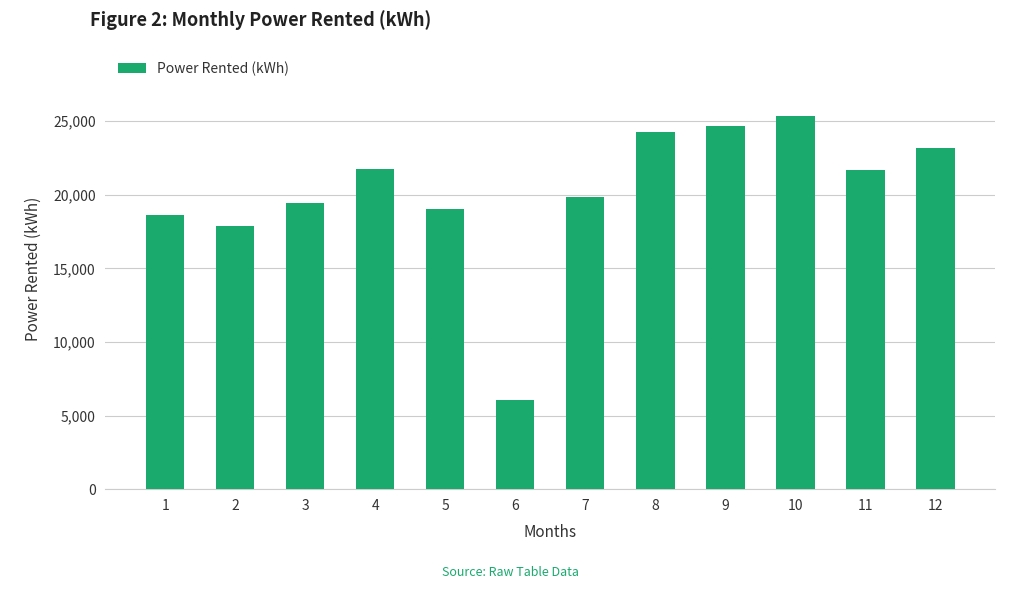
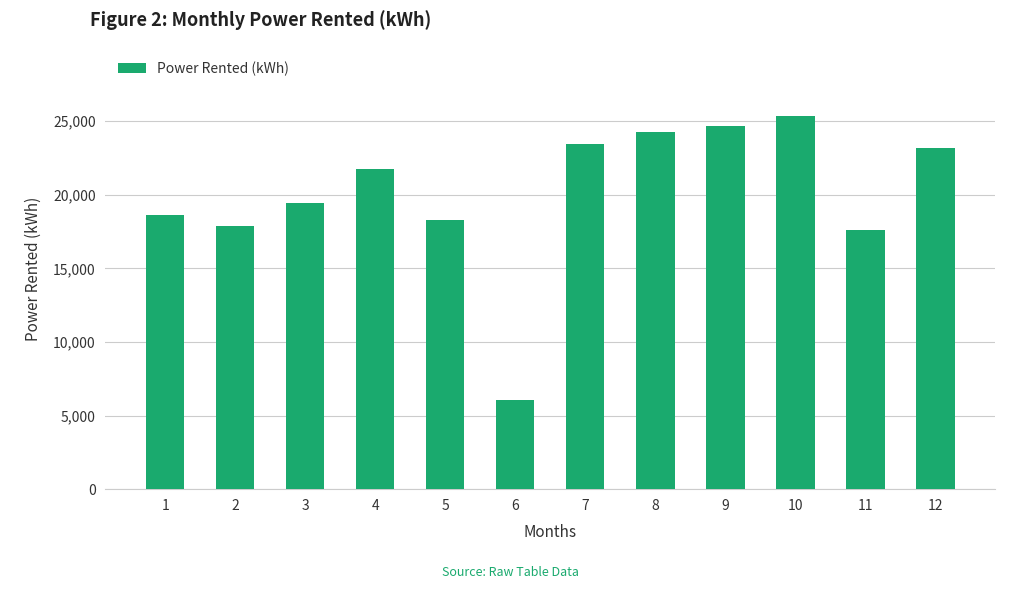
5: 19,000 -> 18,300
7: 19,800 -> 23,400
11: 21,700 -> 17,600
